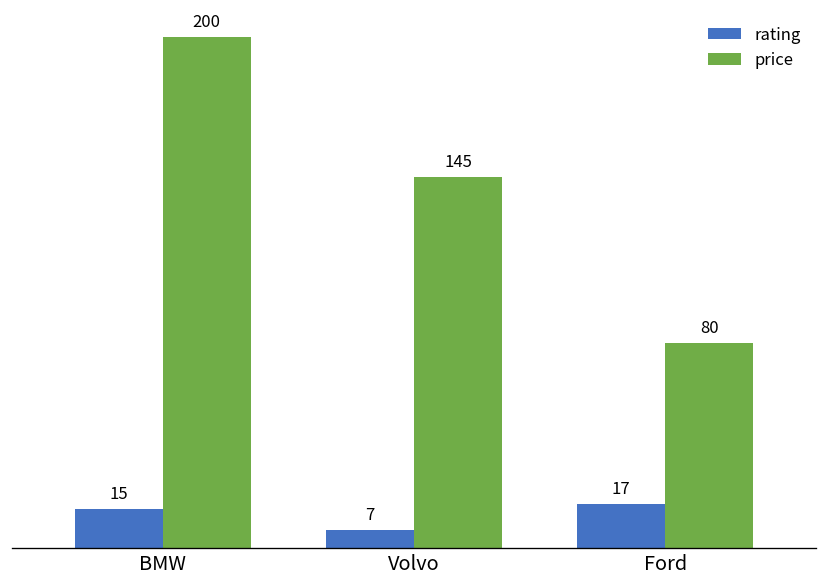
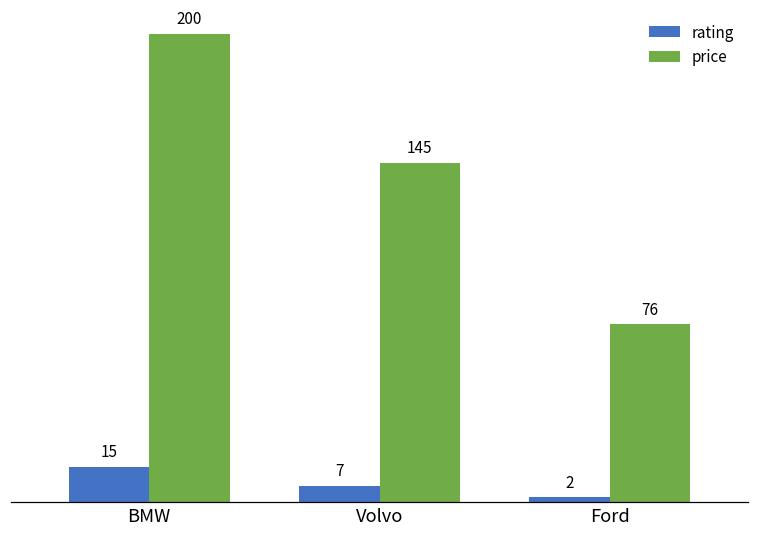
rating, Ford: 17 -> 2
price, Ford: 80 -> 76
